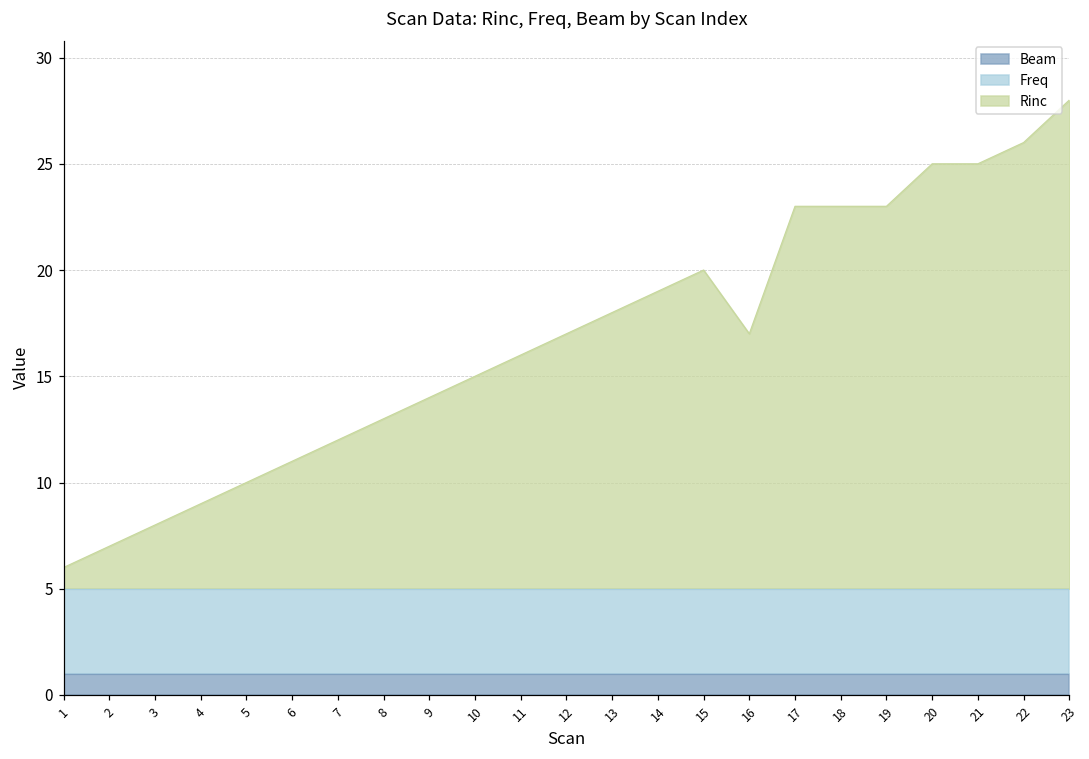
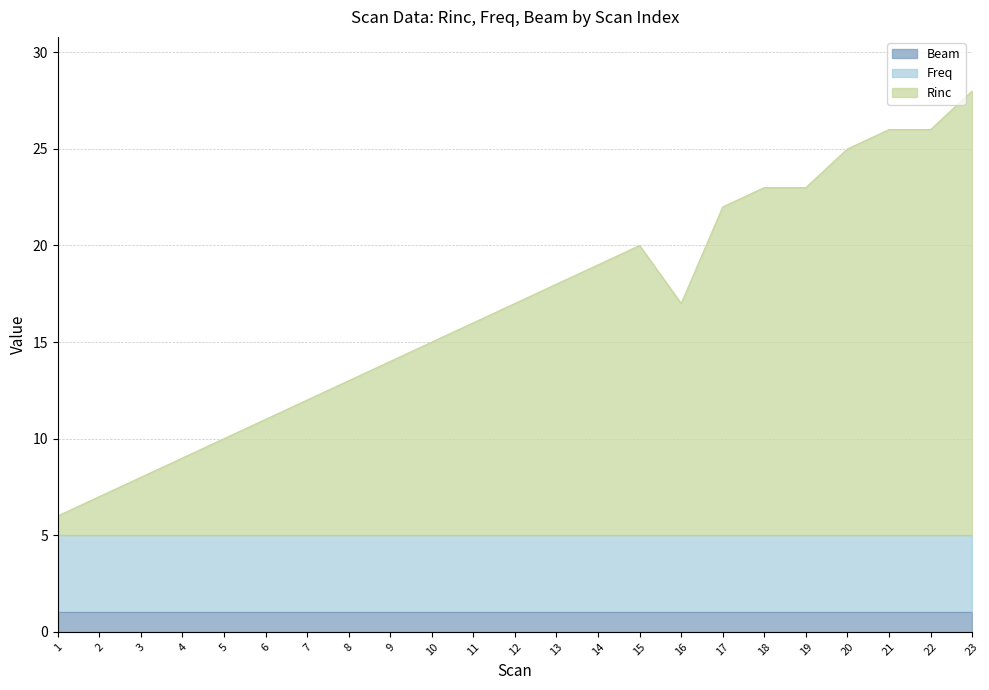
Rinc, 17: 23.0 -> 22.0
Rinc, 21: 25.0 -> 26.0
